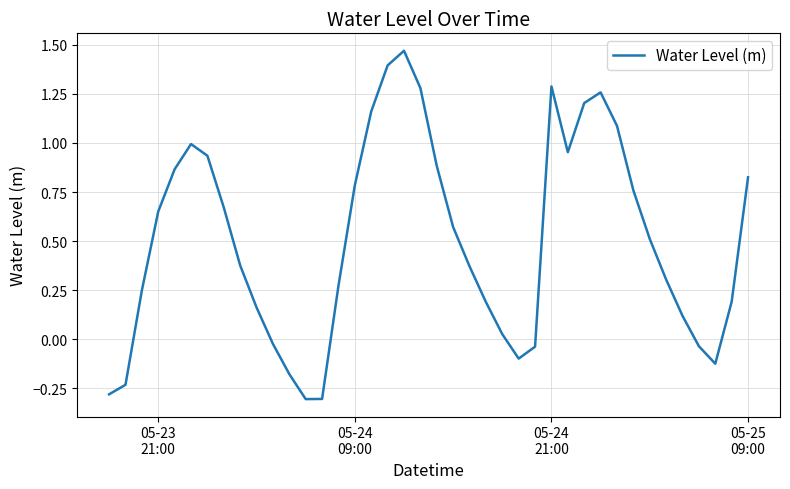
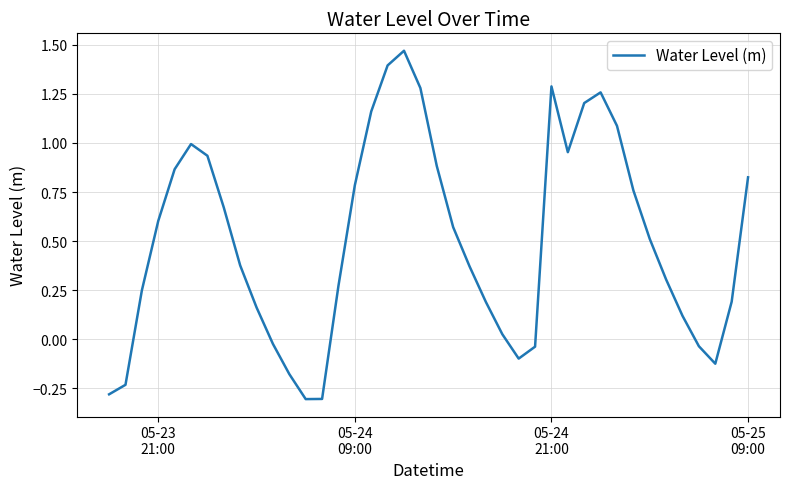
05-23 21:00: 0.65 -> 0.60
